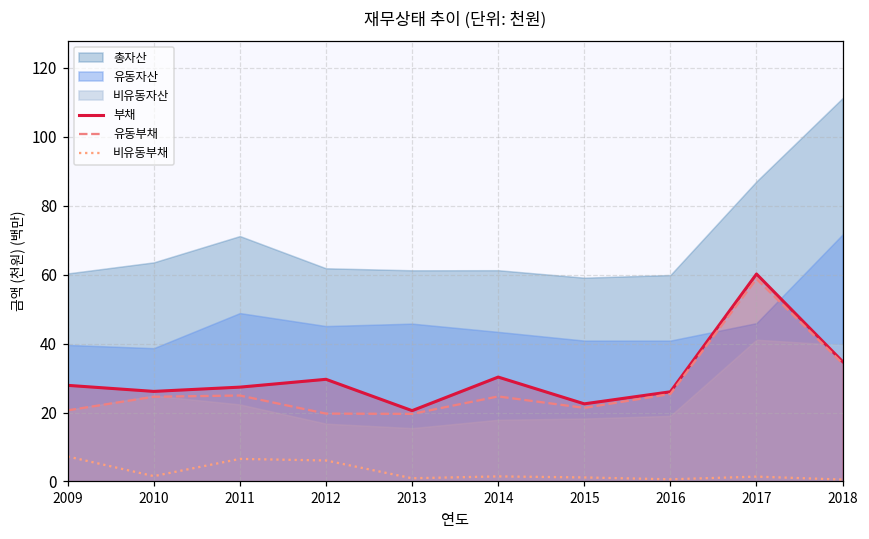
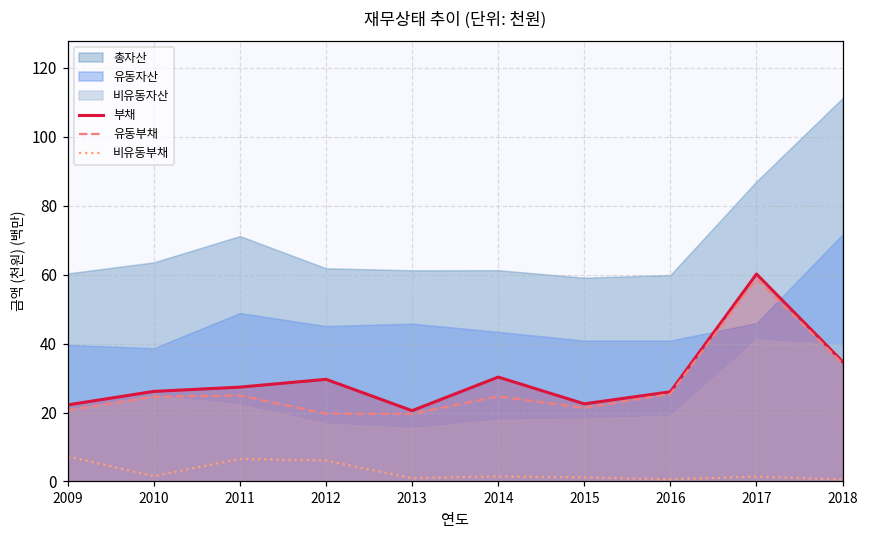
부채, 2009: 28 -> 22
